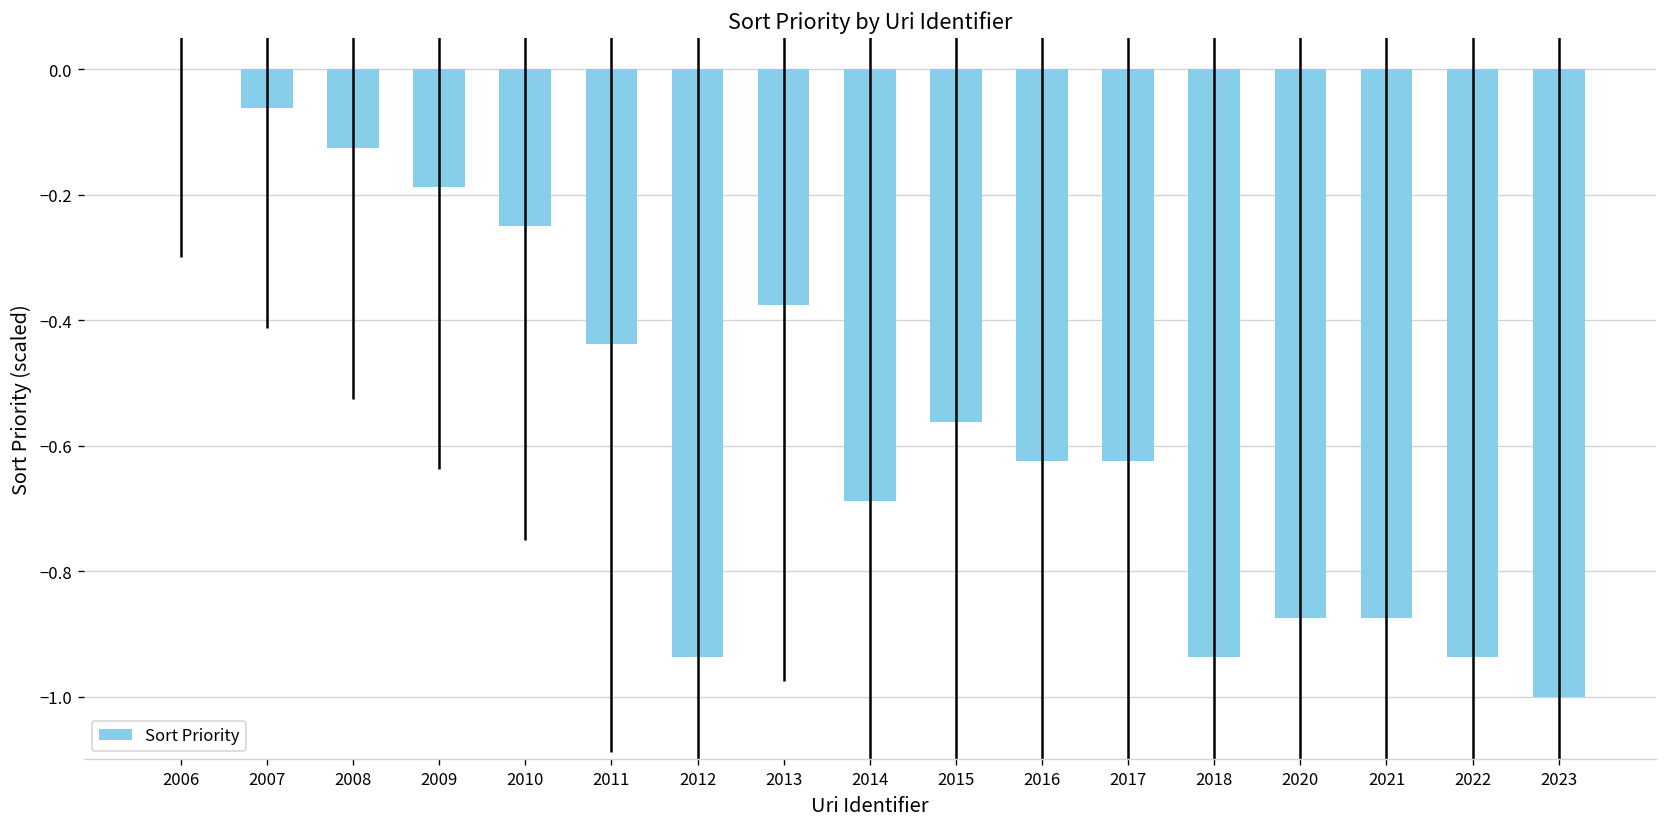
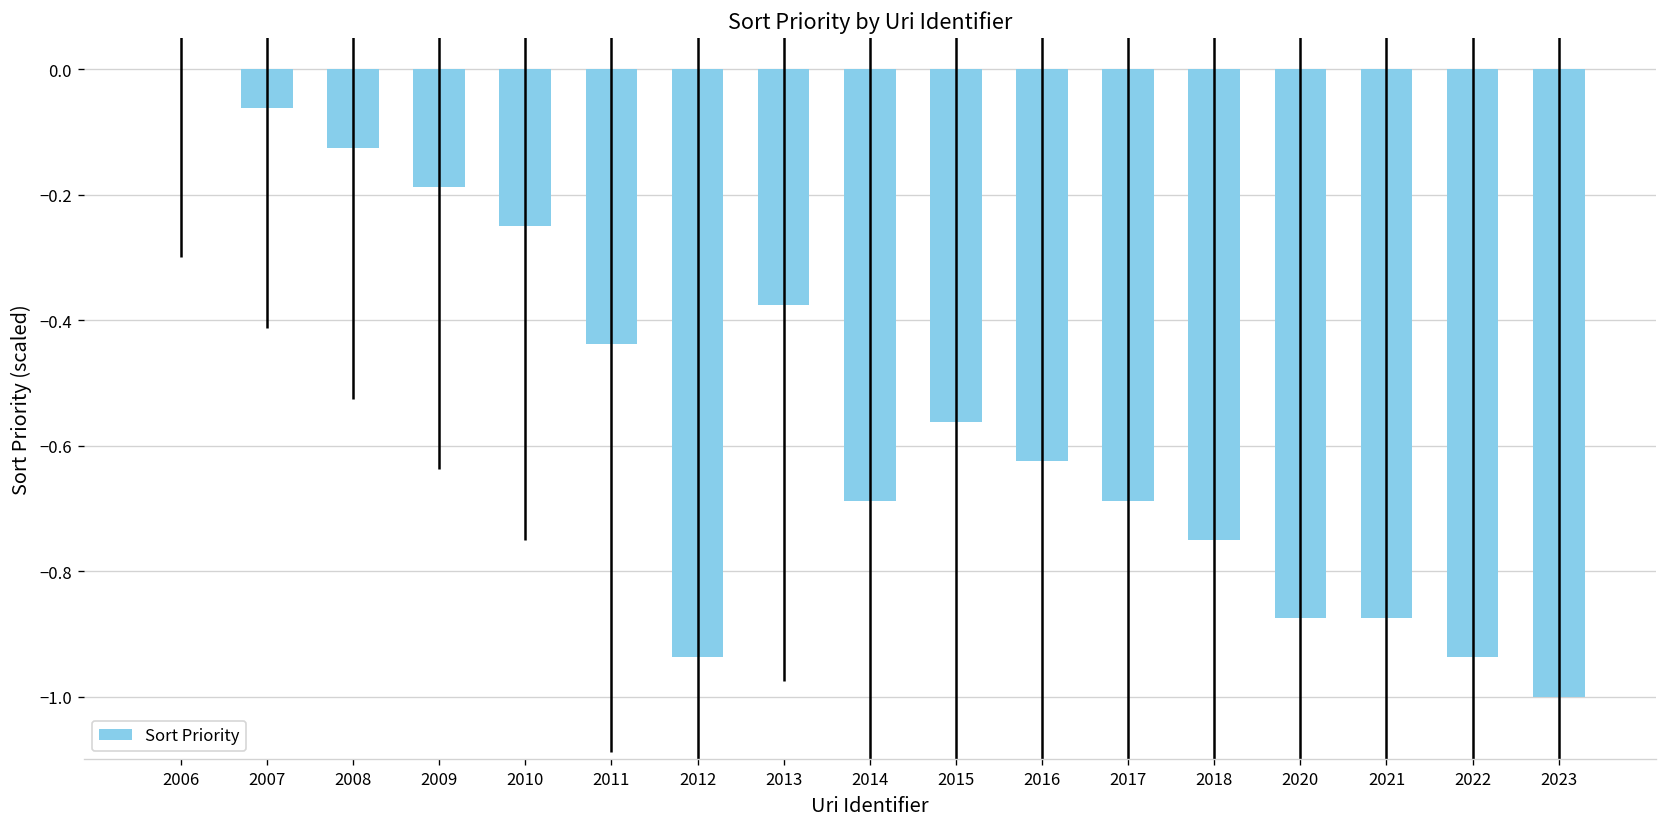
2017: -0.63 -> -0.69
2018: -0.94 -> -0.75
